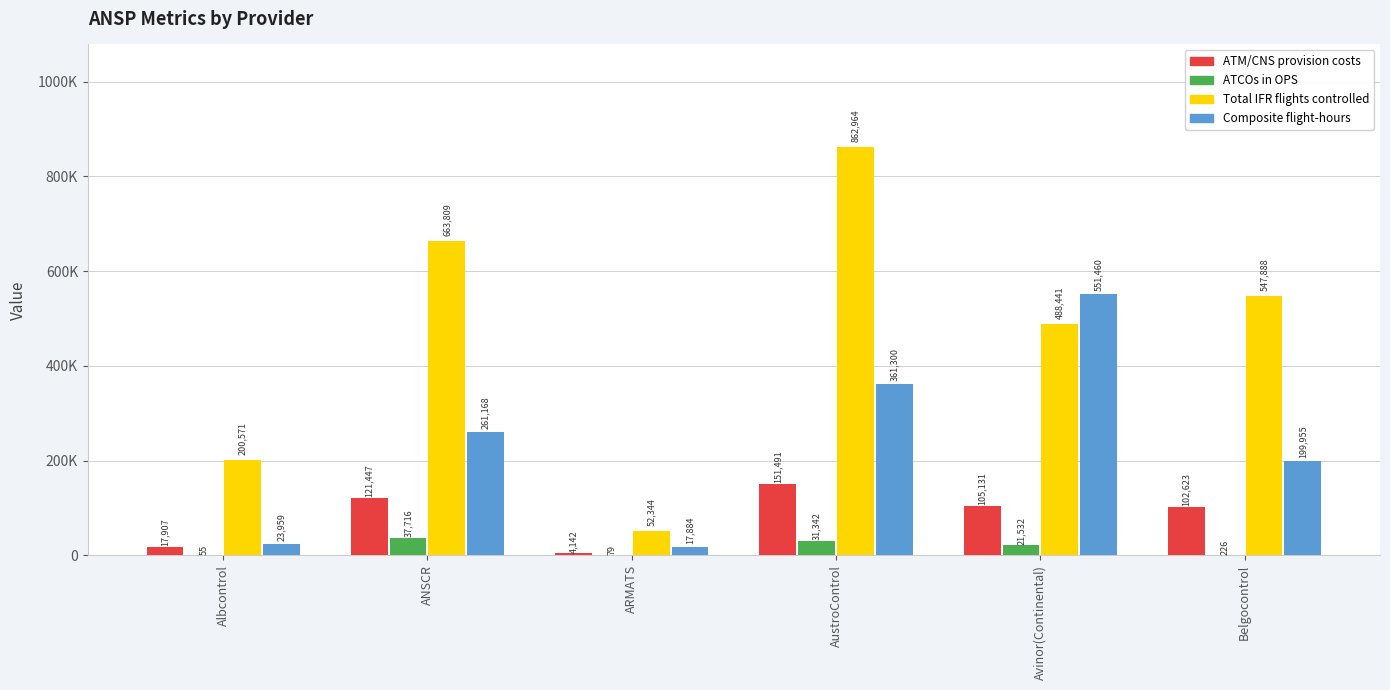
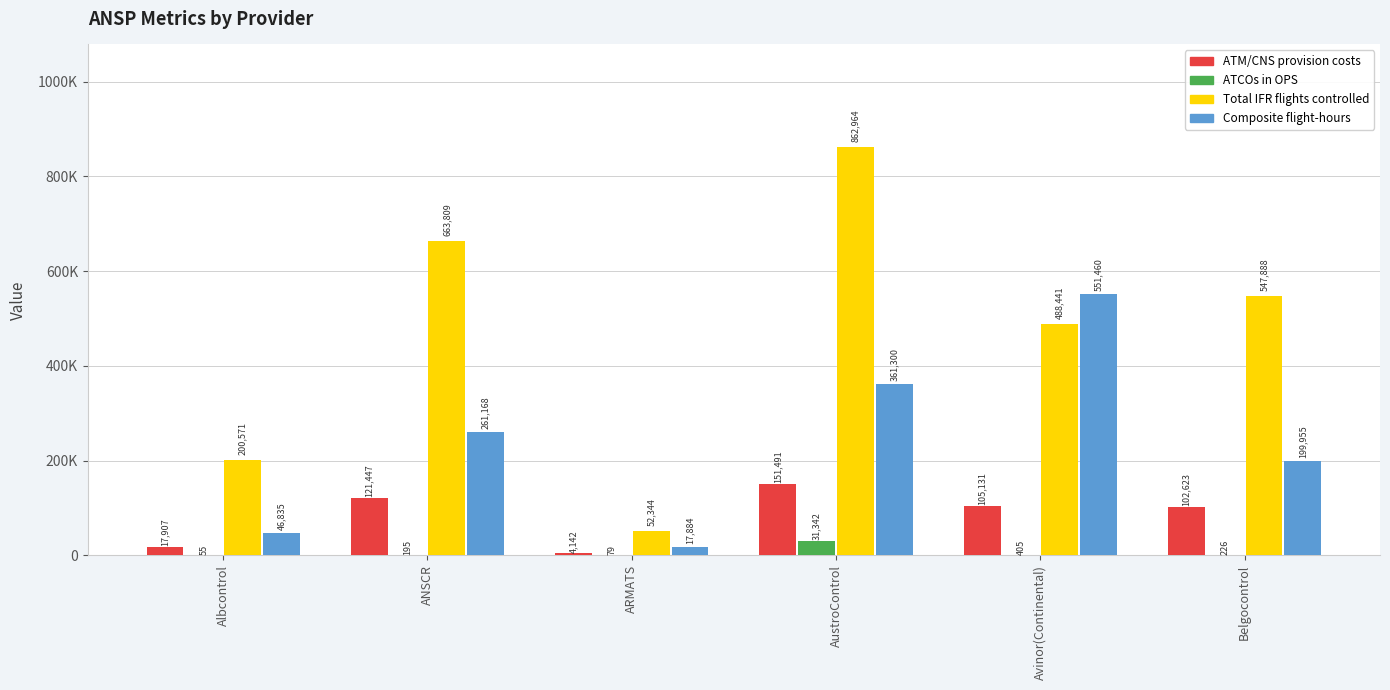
Composite flight-hours, Albcontrol: 23,959 -> 46,835
ATCOs in OPS, ANSCR: 37,716 -> 195
ATCOs in OPS, Avinor(Continental): 21,532 -> 405
